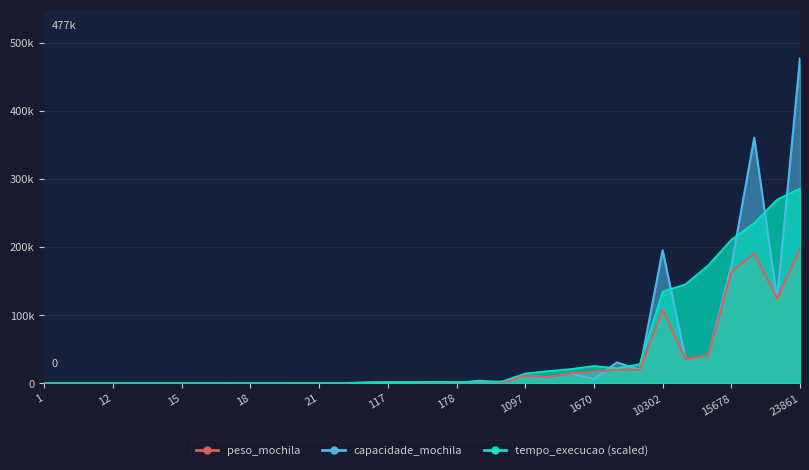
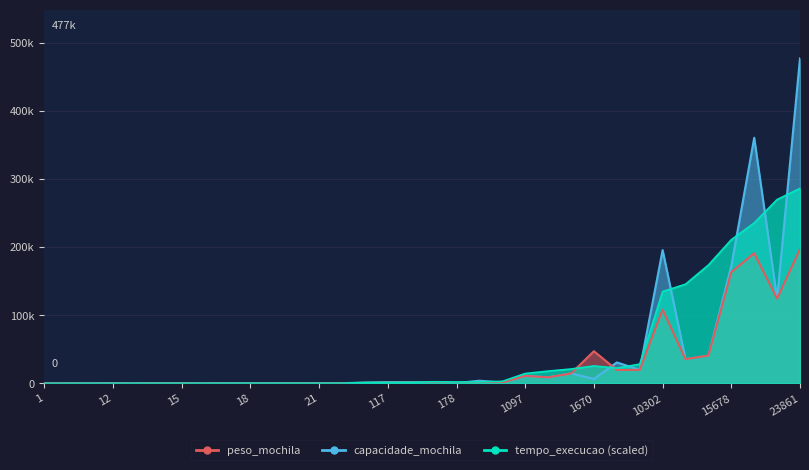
peso_mochila, 1670: 20000 -> 50000
